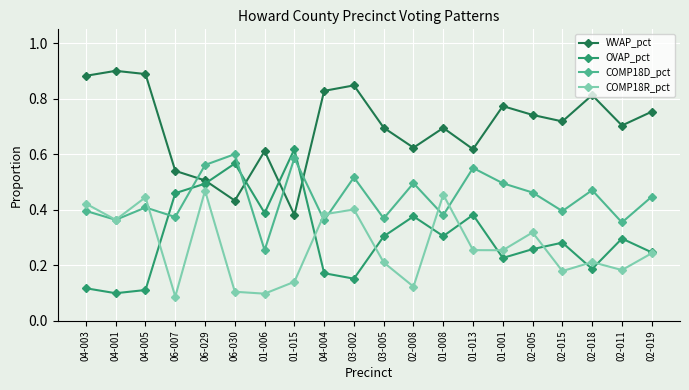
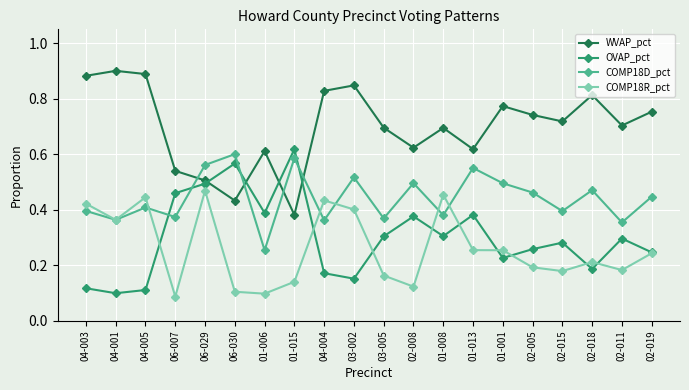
COMP18R_pct, 04-004: 0.38 -> 0.43
COMP18R_pct, 03-005: 0.21 -> 0.16
COMP18R_pct, 02-005: 0.32 -> 0.19
